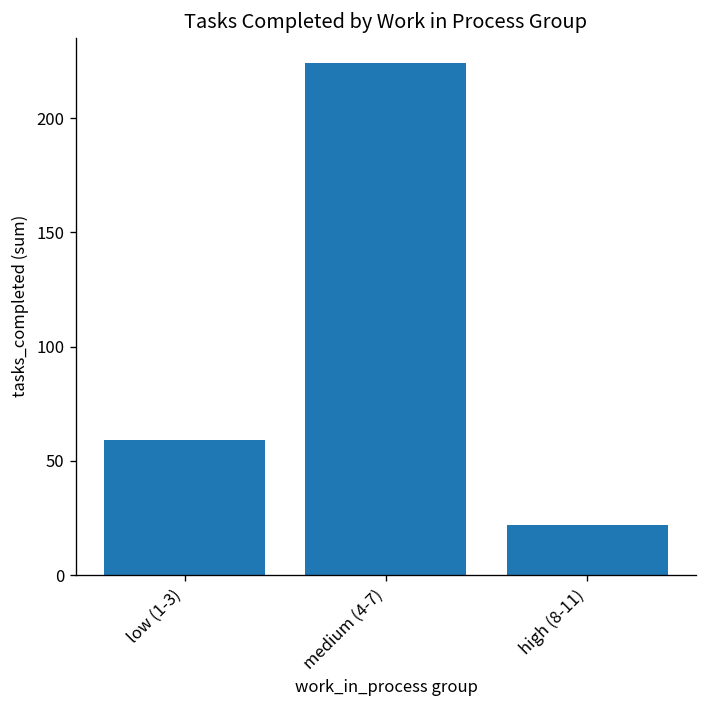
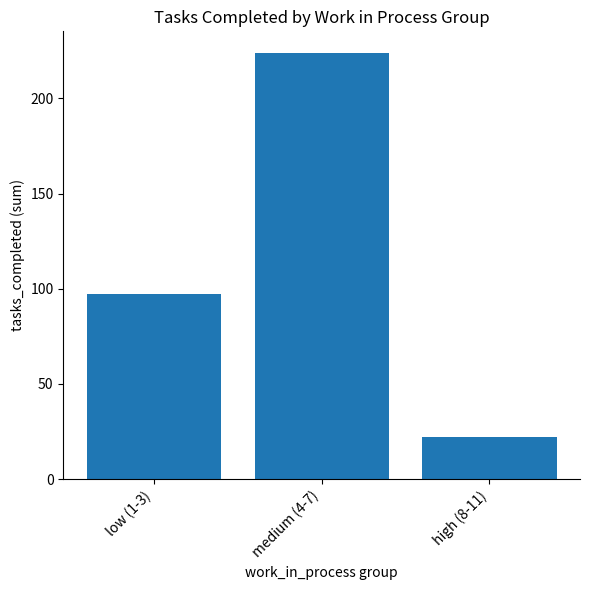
low (1-3): 59 -> 97
